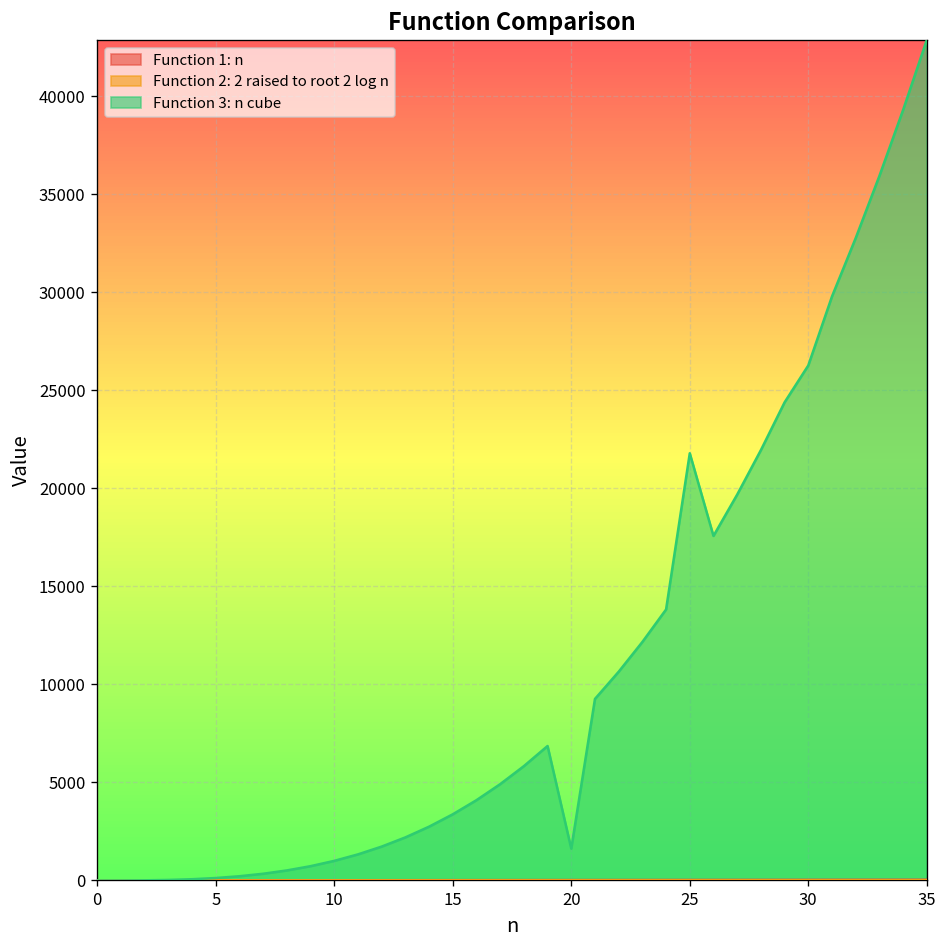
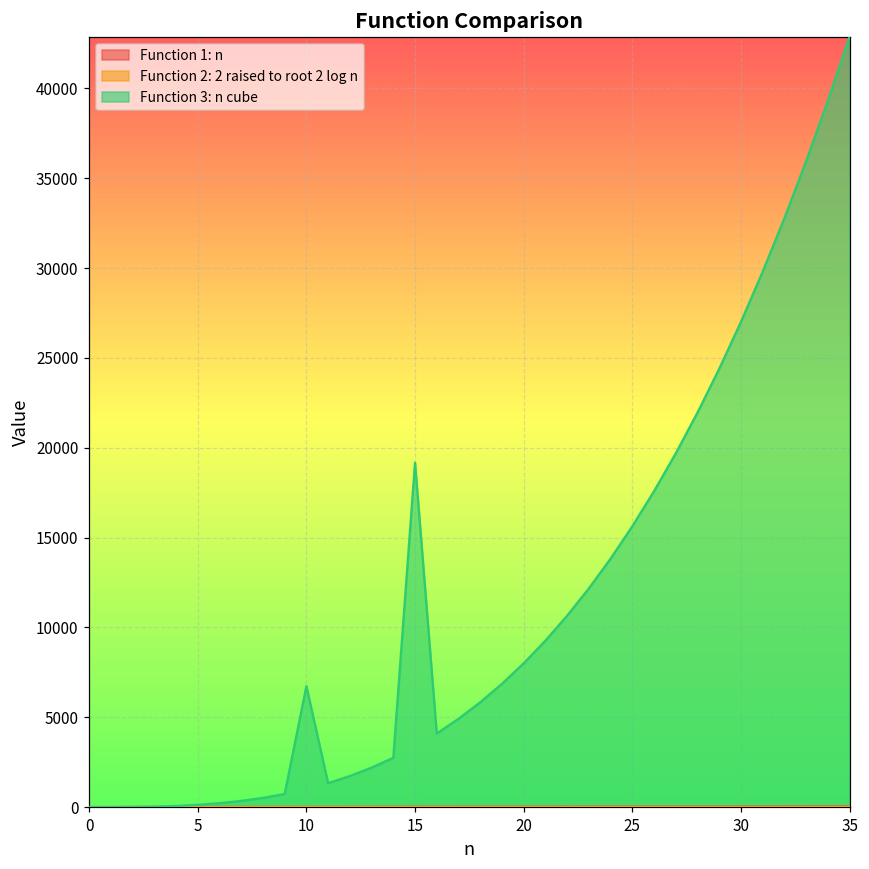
Function 3: n cube, 10: 1000 -> 6700
Function 3: n cube, 15: 3400 -> 19200
Function 3: n cube, 20: 1600 -> 8000
Function 3: n cube, 25: 21800 -> 15600
Function 3: n cube, 30: 26300 -> 27000
